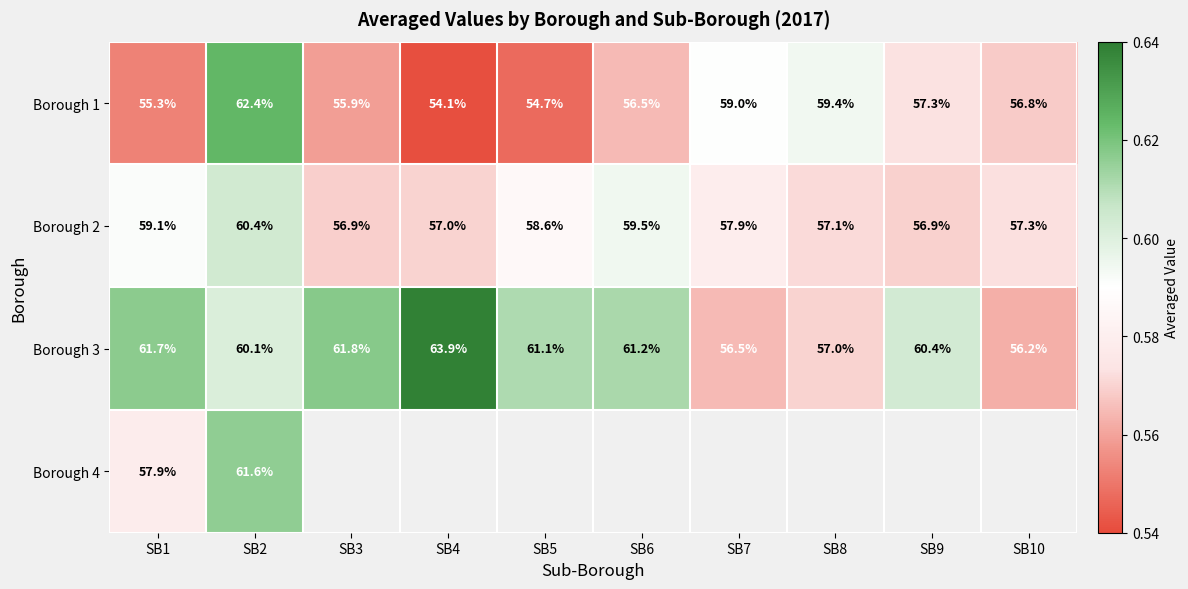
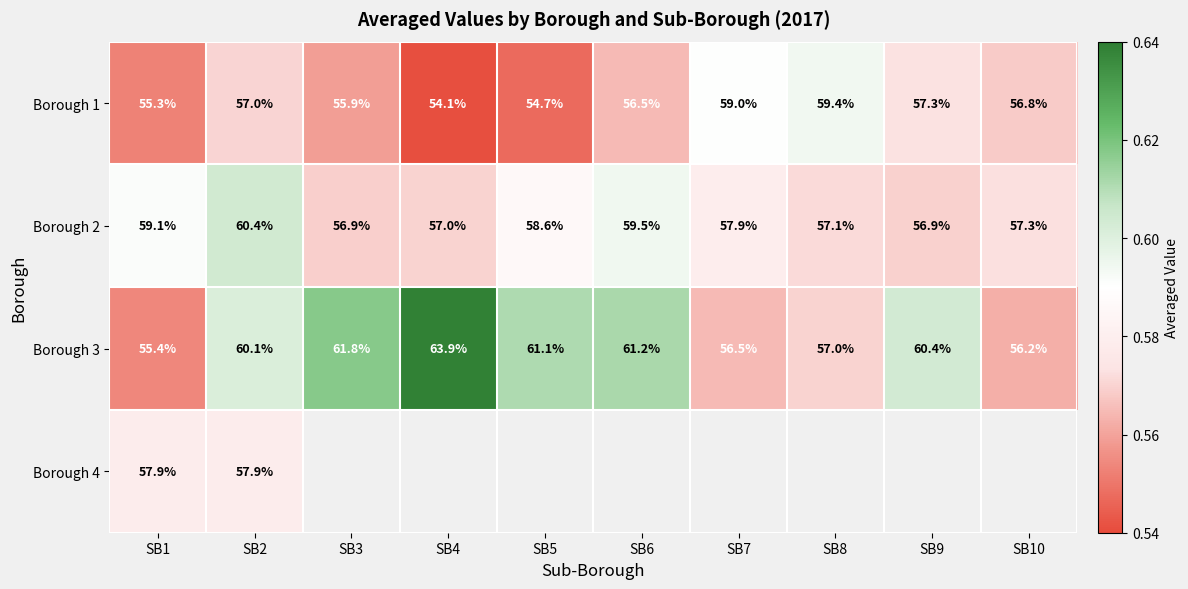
Borough 1, SB2: 62.4% -> 57.0%
Borough 3, SB1: 61.7% -> 55.4%
Borough 4, SB2: 61.6% -> 57.9%
